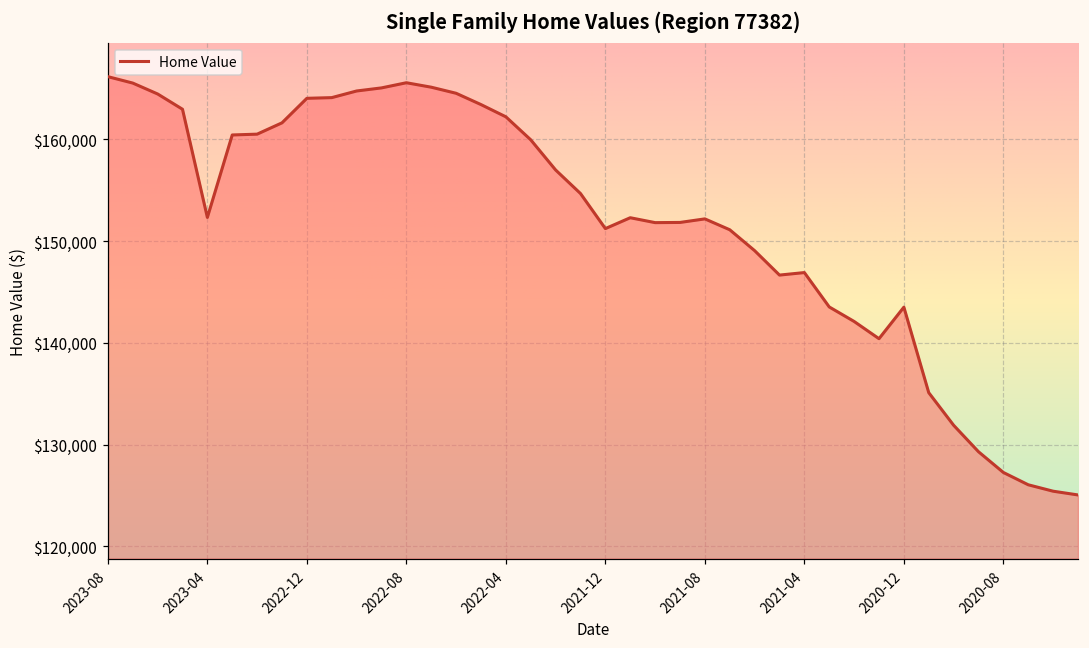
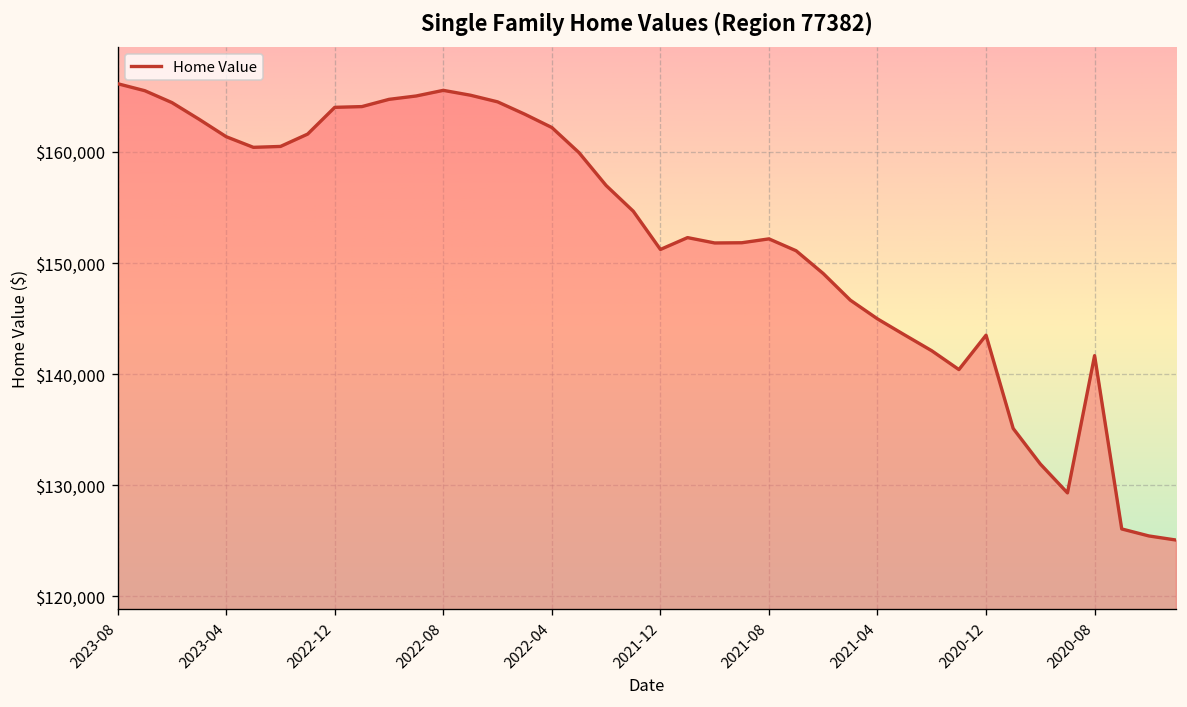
2023-04: $152,000 -> $161,000
2021-04: $147,000 -> $145,000
2020-08: $127,000 -> $142,000
